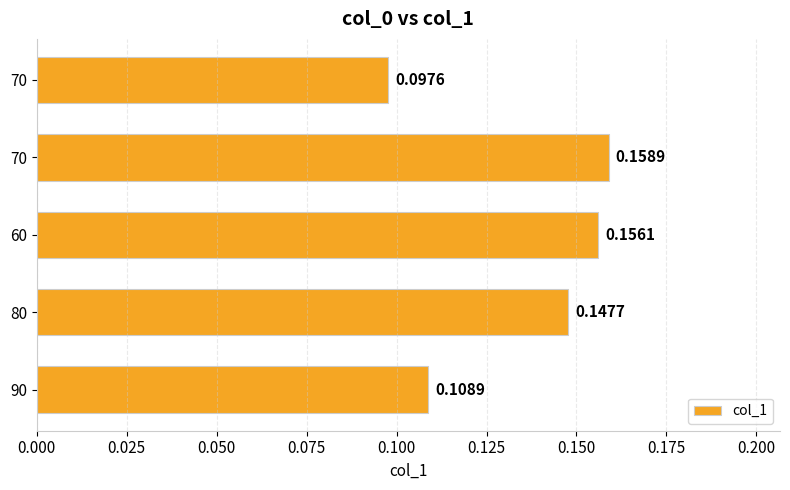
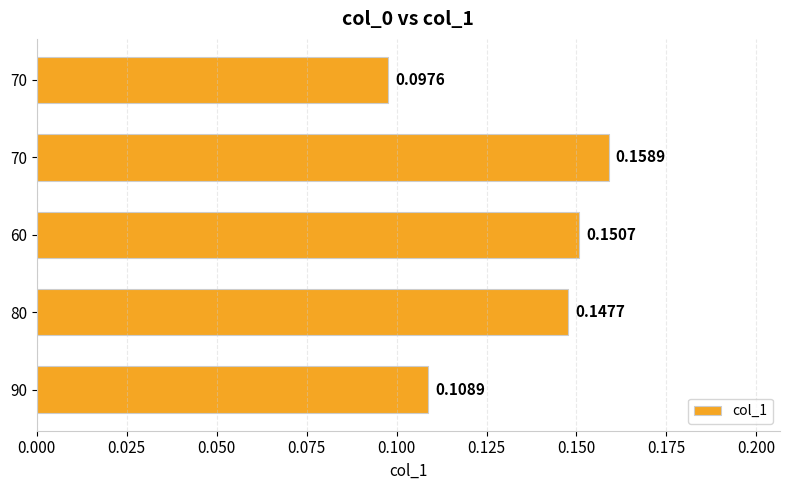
60: 0.1561 -> 0.1507
